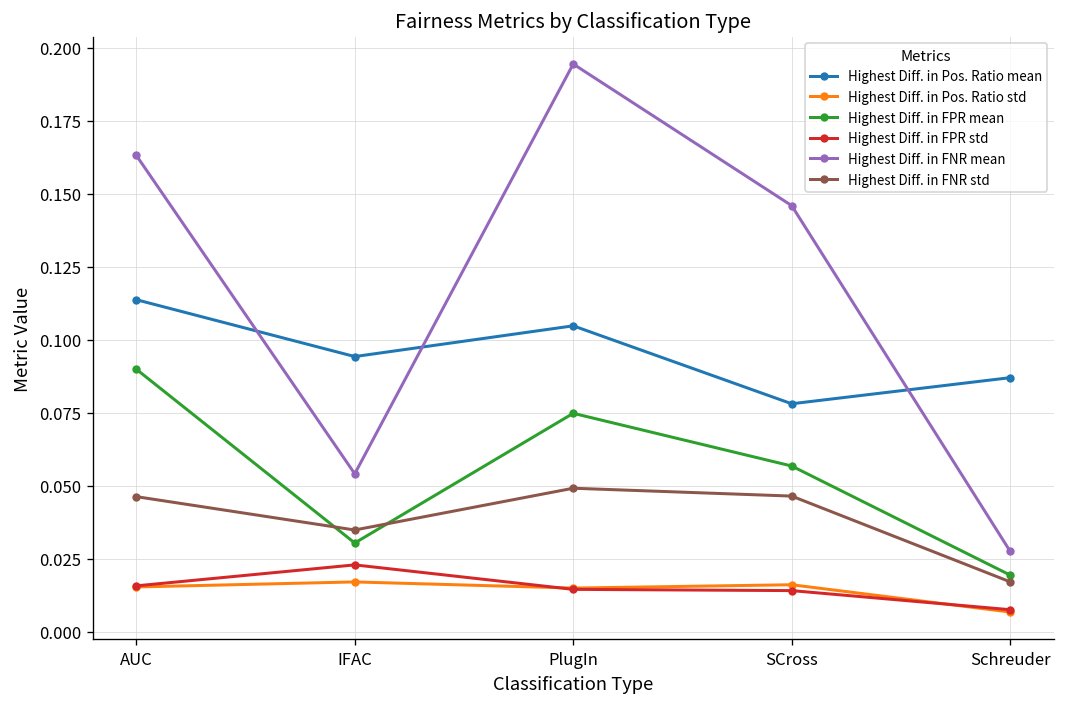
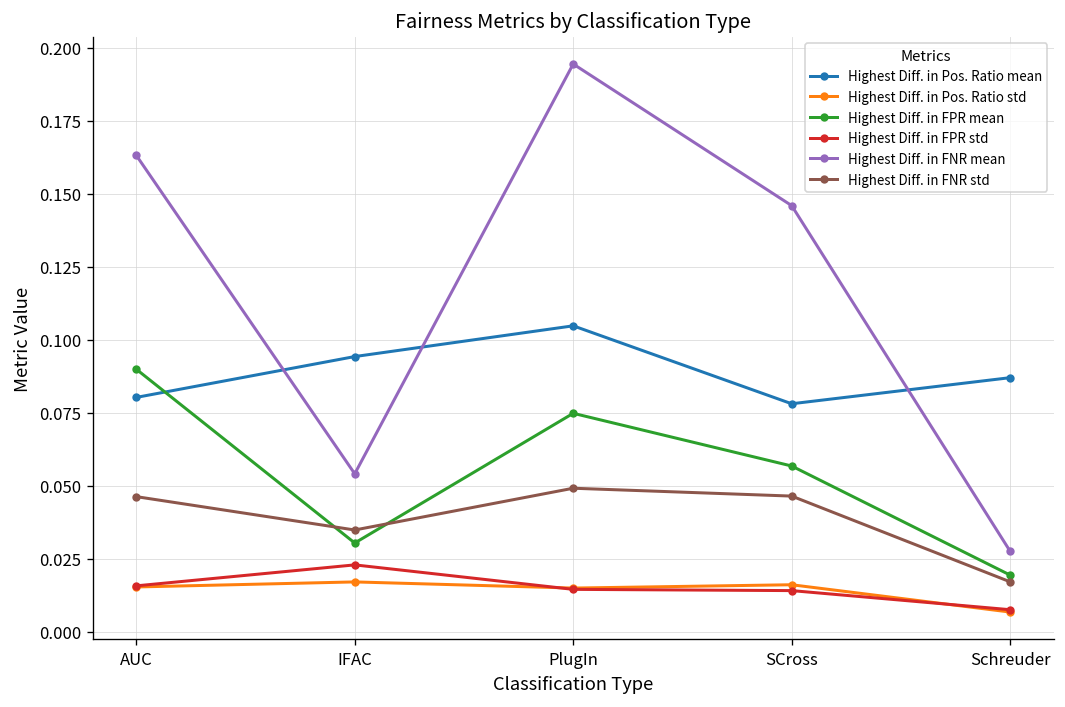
Highest Diff. in Pos. Ratio mean, AUC: 0.114 -> 0.080
